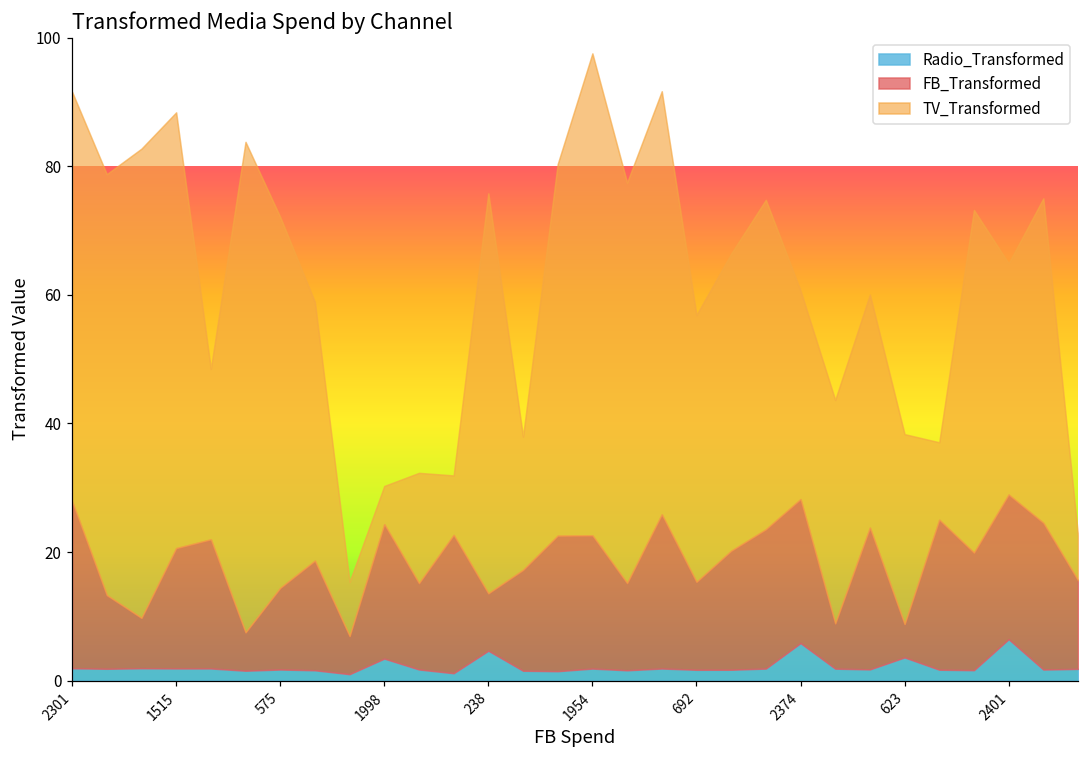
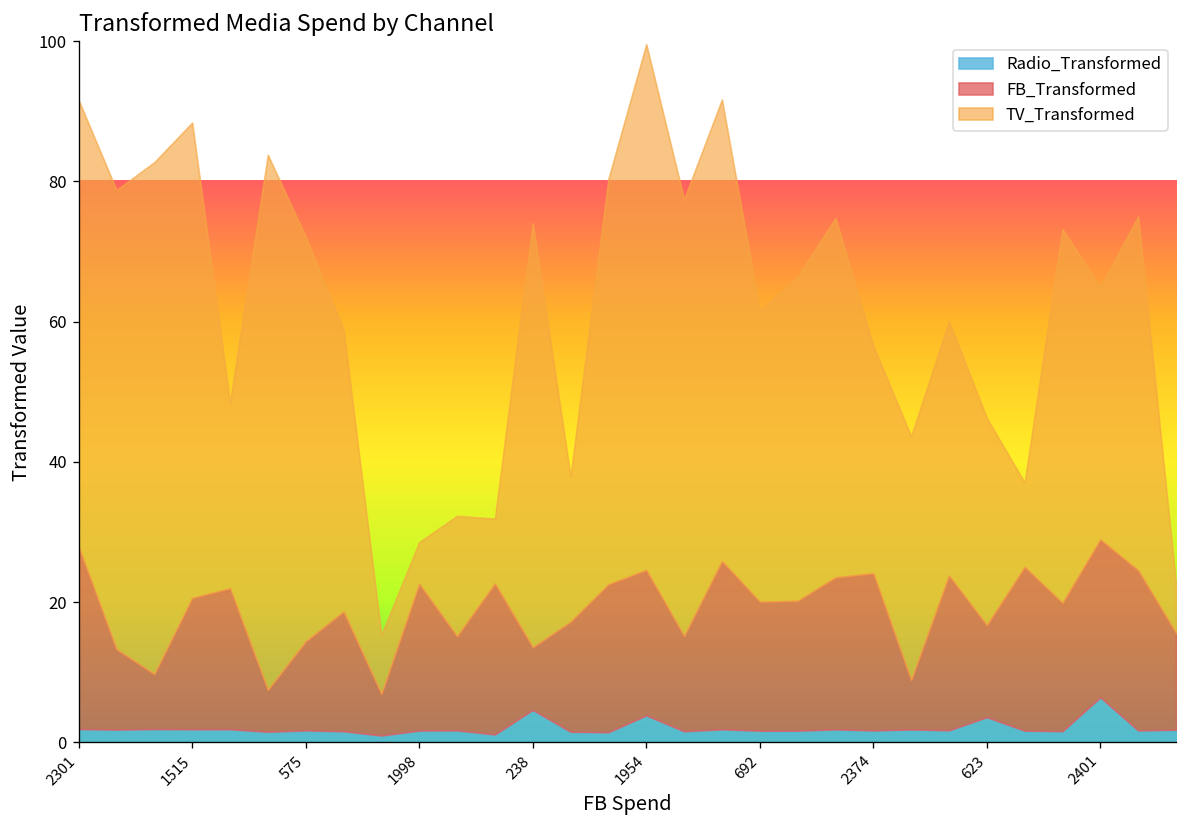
Radio_Transformed, 1998: 3 -> 2
TV_Transformed, 238: 62 -> 60
Radio_Transformed, 1954: 2 -> 4
FB_Transformed, 692: 14 -> 18
Radio_Transformed, 2374: 6 -> 2
FB_Transformed, 623: 5 -> 13
